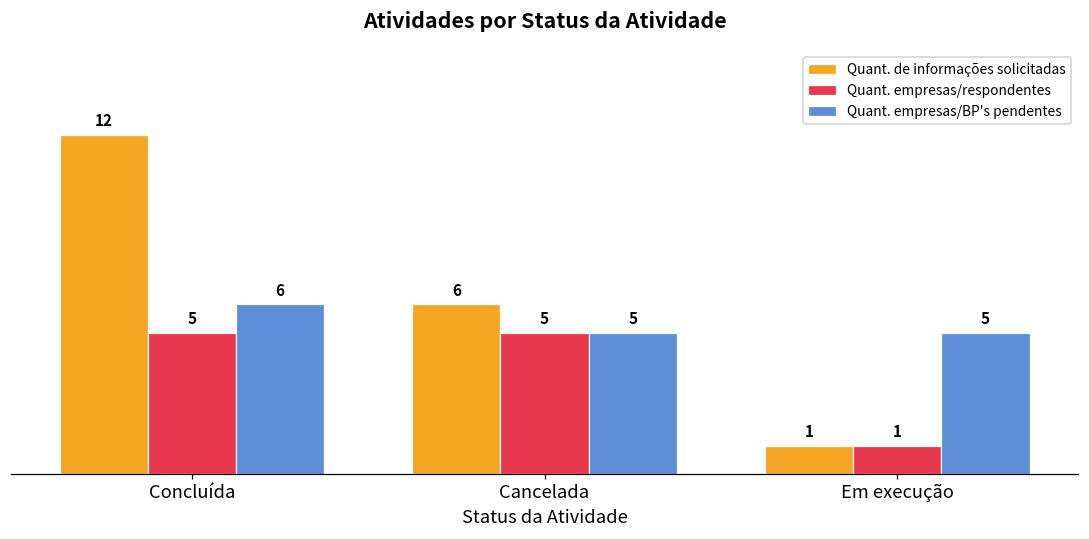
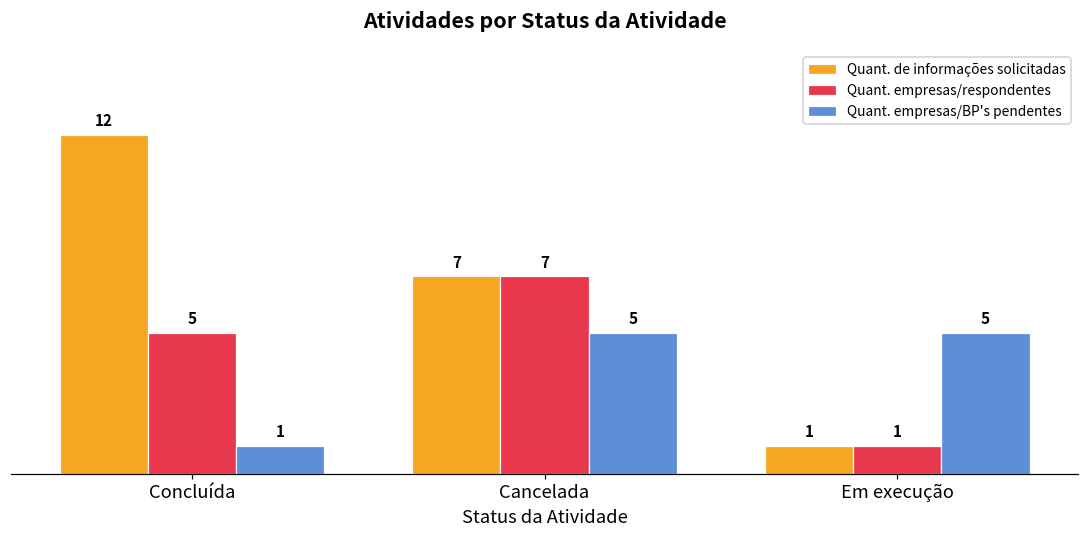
Quant. empresas/BP's pendentes, Concluída: 6 -> 1
Quant. de informações solicitadas, Cancelada: 6 -> 7
Quant. empresas/respondentes, Cancelada: 5 -> 7
